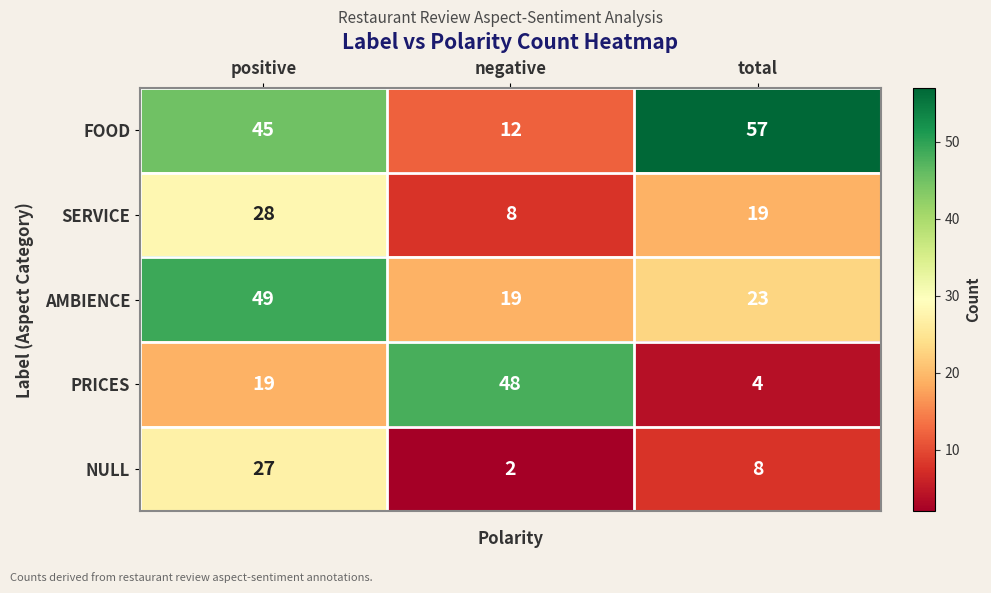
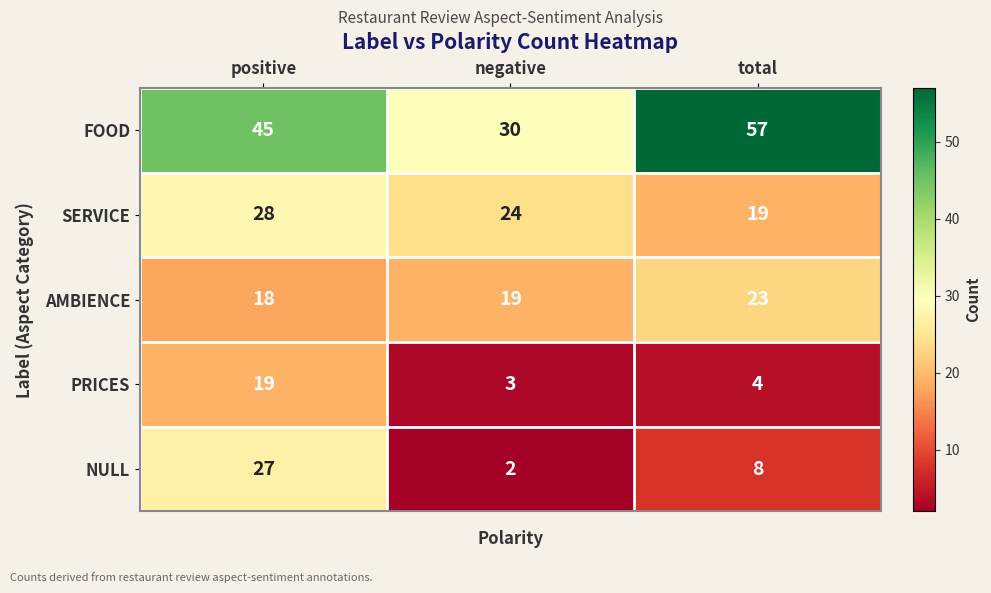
FOOD, negative: 12 -> 30
SERVICE, negative: 8 -> 24
AMBIENCE, positive: 49 -> 18
PRICES, negative: 48 -> 3
